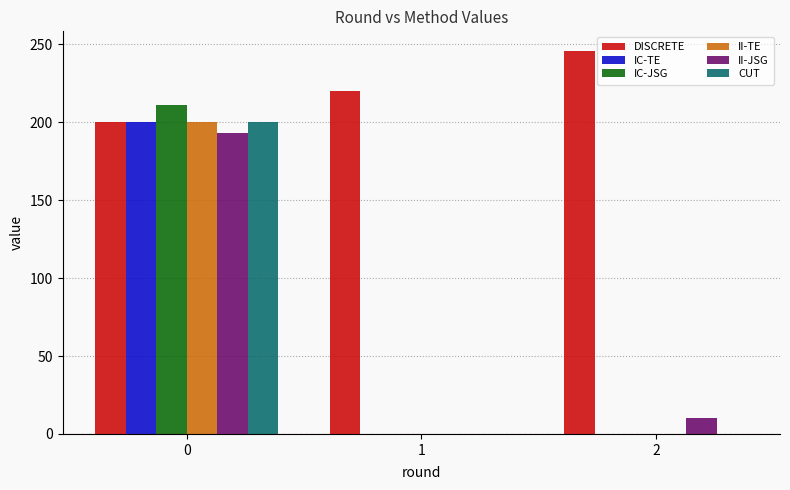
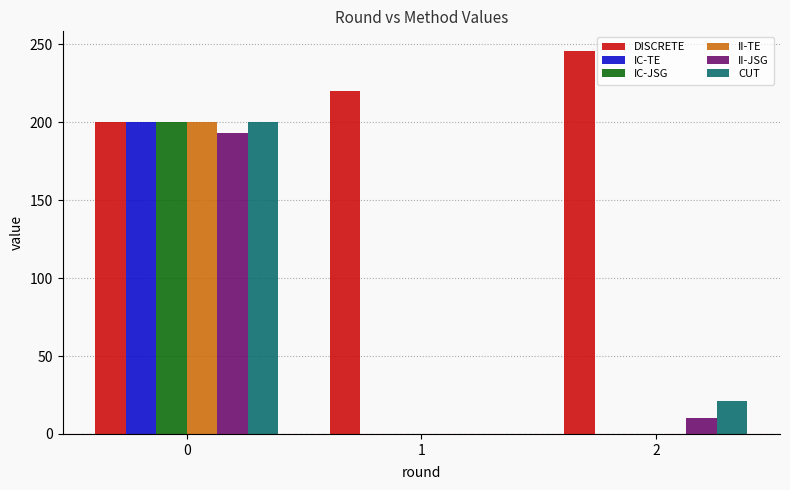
IC-JSG, 0: 211 -> 200
CUT, 2: 0 -> 21
